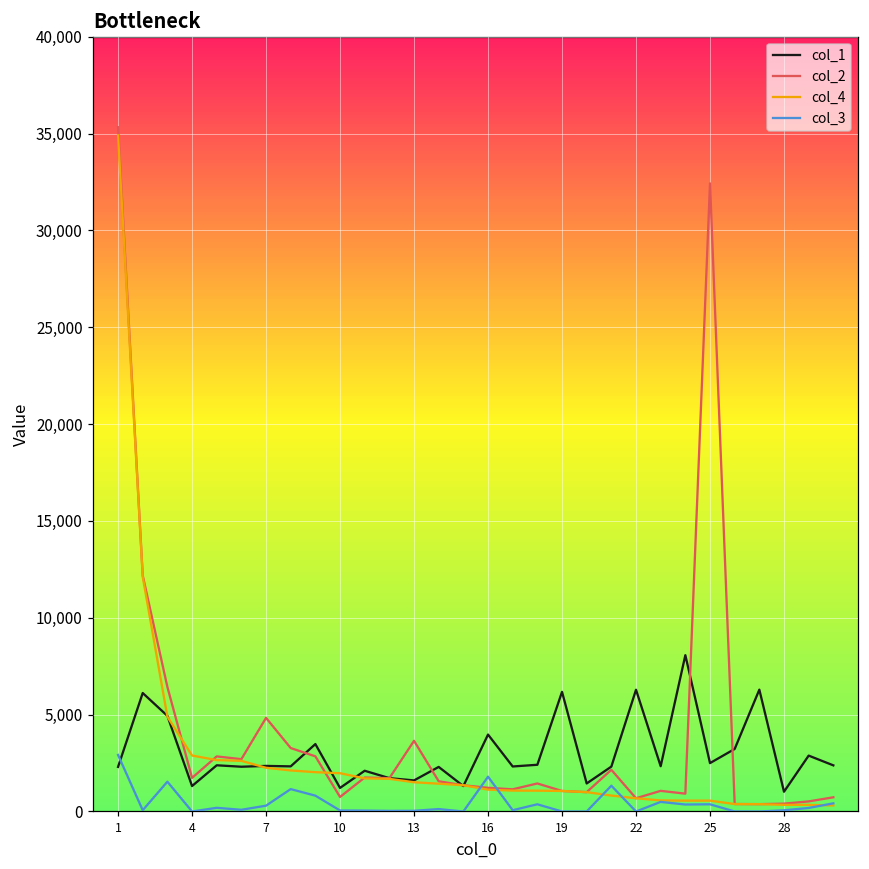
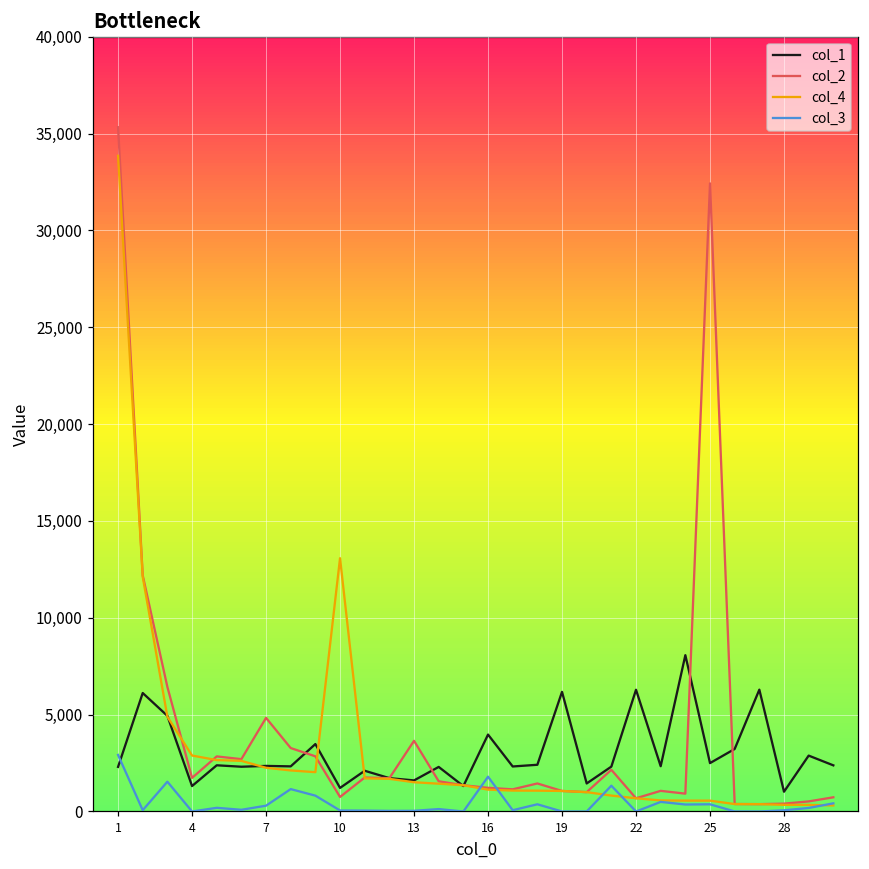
col_4, 1: 34,900 -> 33,800
col_4, 10: 2,000 -> 13,100
